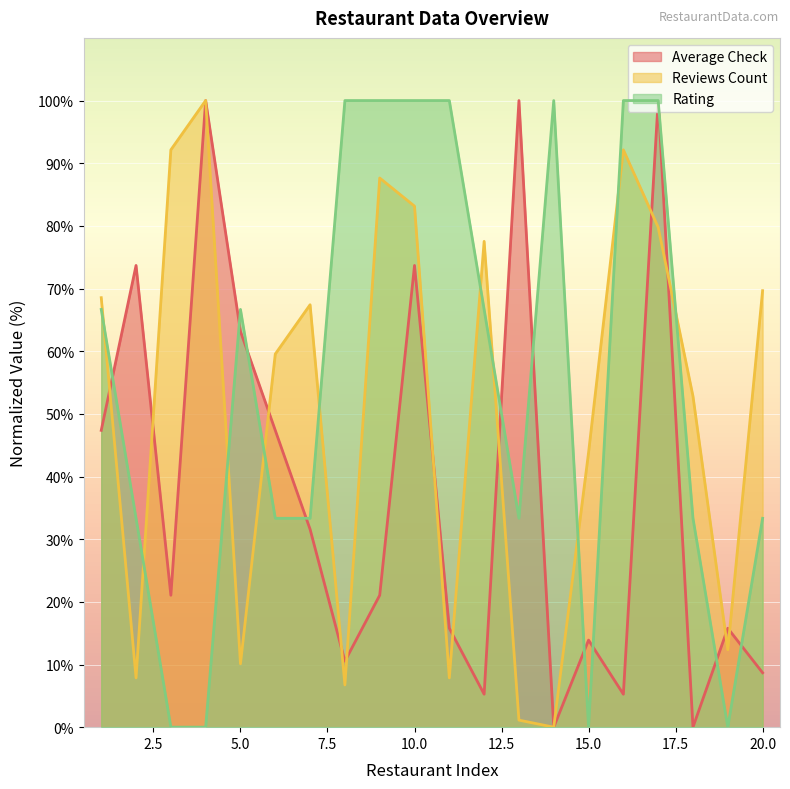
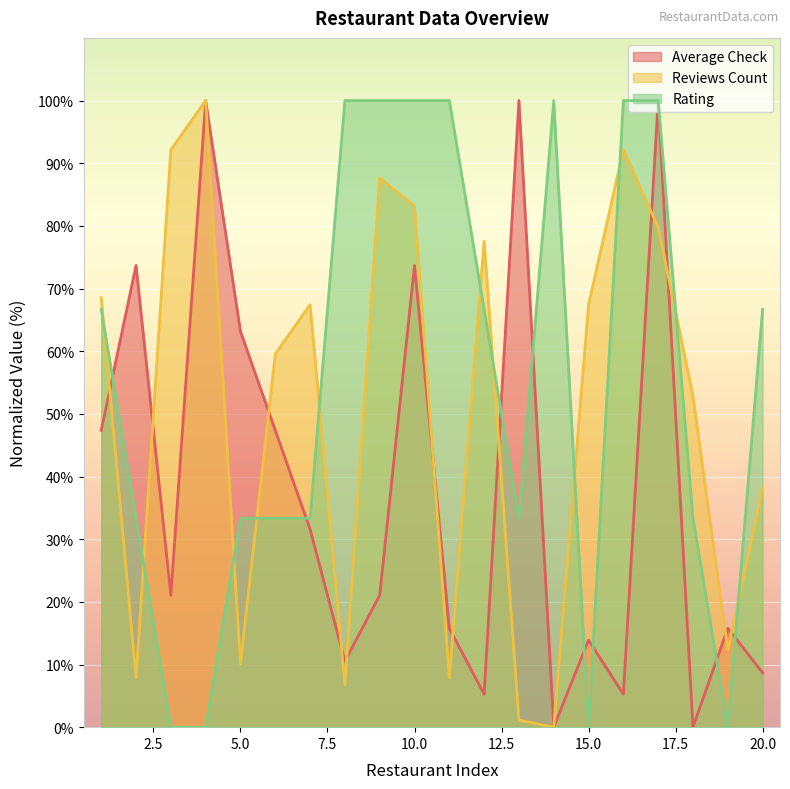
Rating, 5.0: 67% -> 33%
Reviews Count, 15.0: 44% -> 67%
Reviews Count, 20.0: 70% -> 38%
Rating, 20.0: 33% -> 67%
